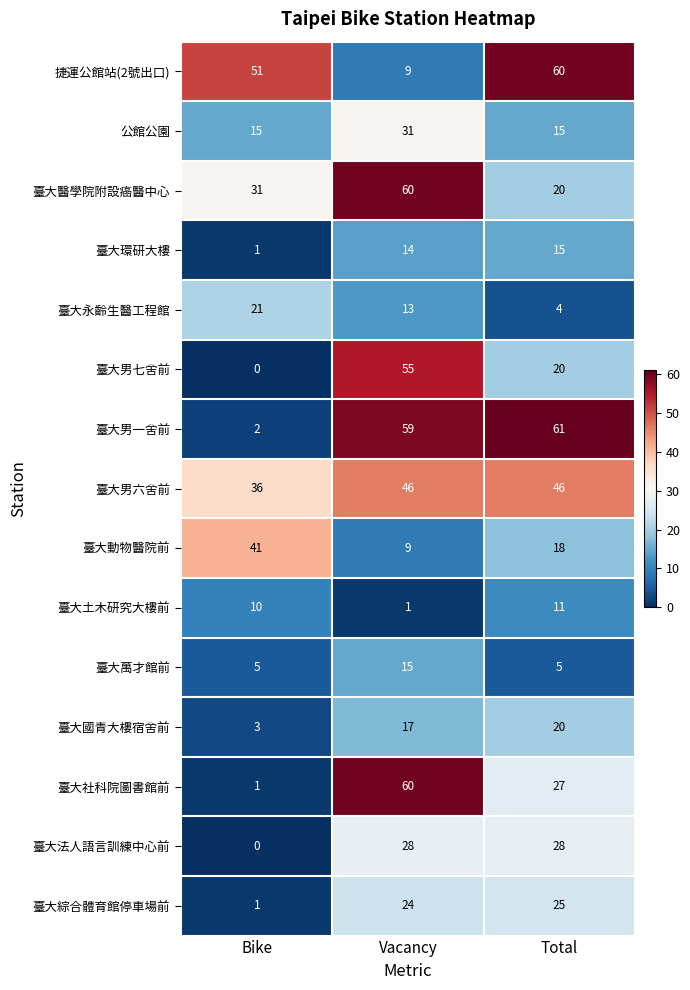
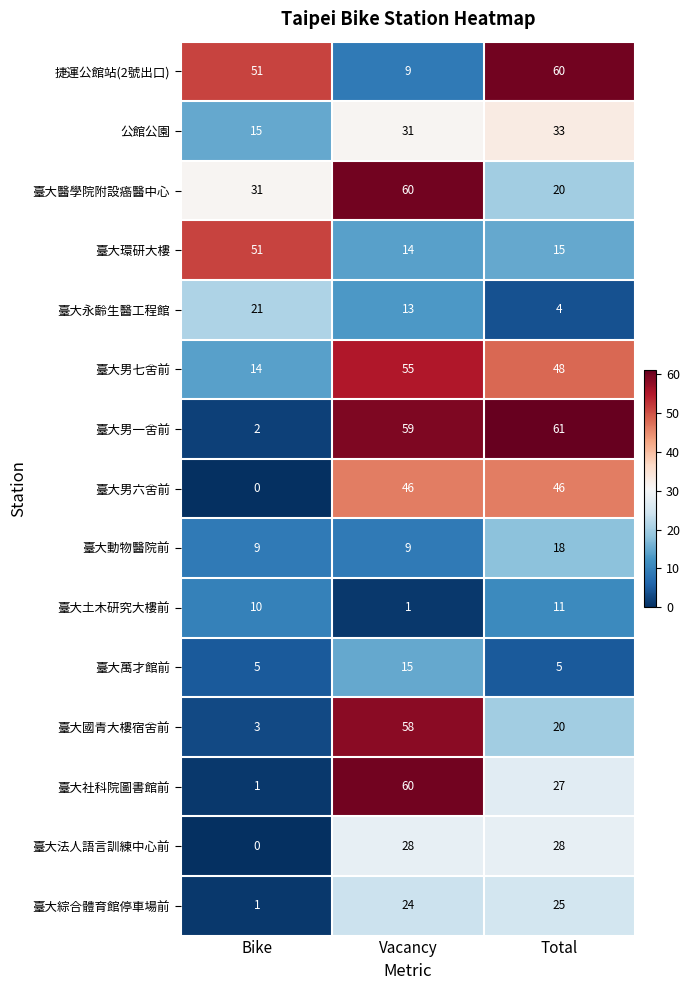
公館公園, Total: 15 -> 33
臺大環研大樓, Bike: 1 -> 51
臺大男七舍前, Bike: 0 -> 14
臺大男七舍前, Total: 20 -> 48
臺大男六舍前, Bike: 36 -> 0
臺大動物醫院前, Bike: 41 -> 9
臺大國青大樓宿舍前, Vacancy: 17 -> 58
